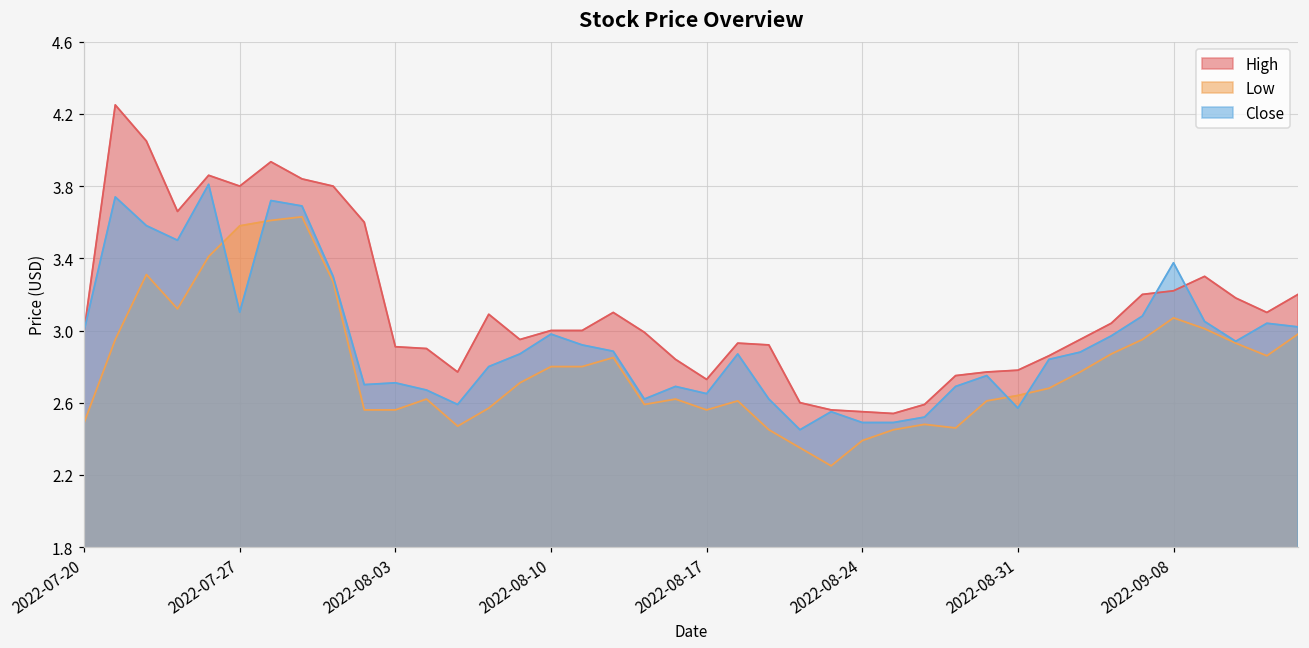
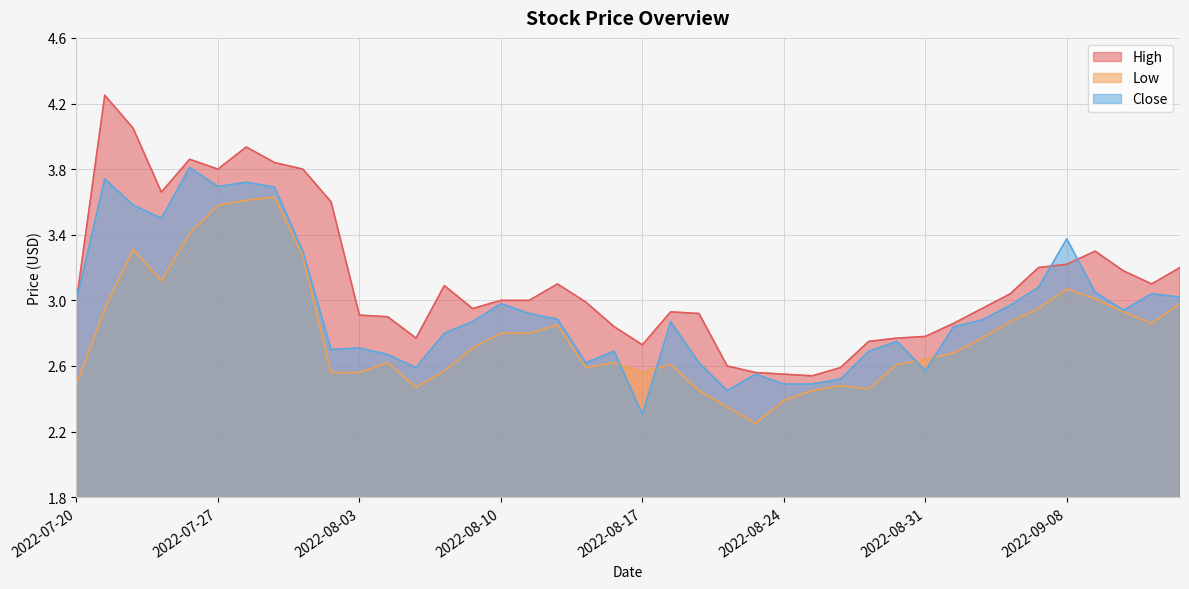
Close, 2022-07-27: 3.10 -> 3.69
Close, 2022-08-17: 2.65 -> 2.31
